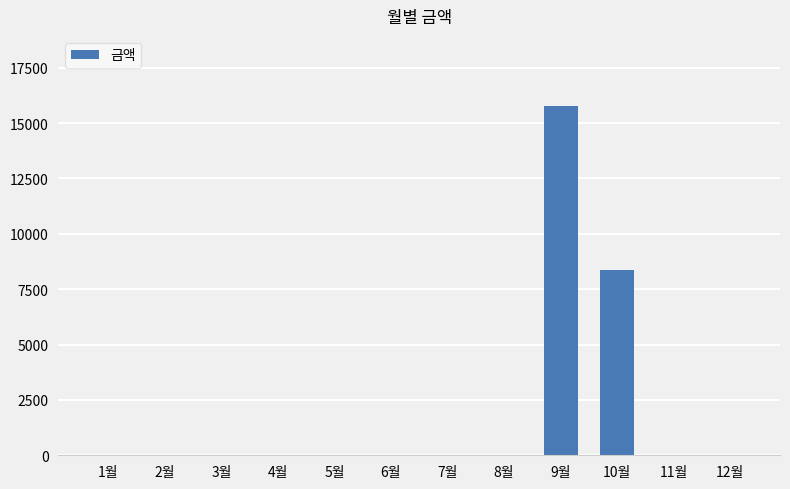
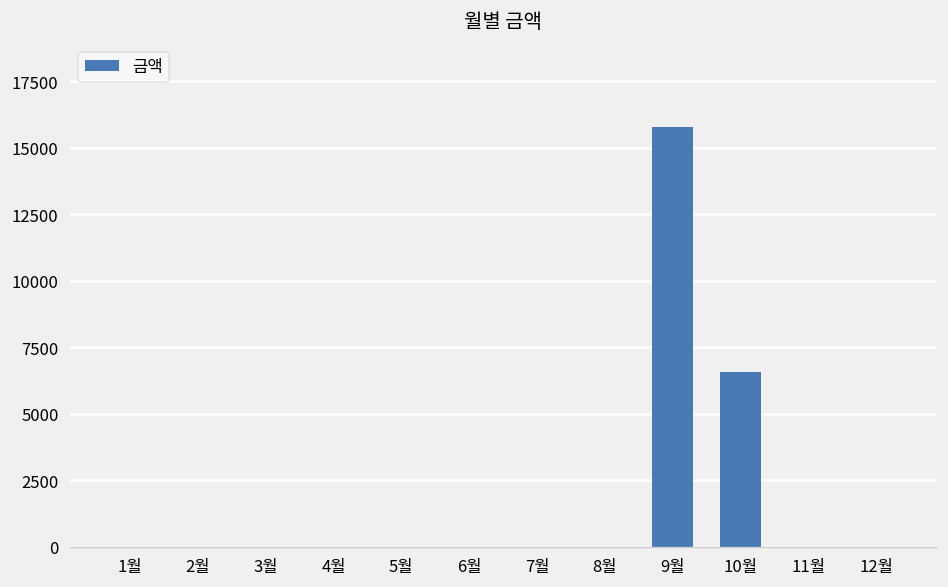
10월: 8400 -> 6600
